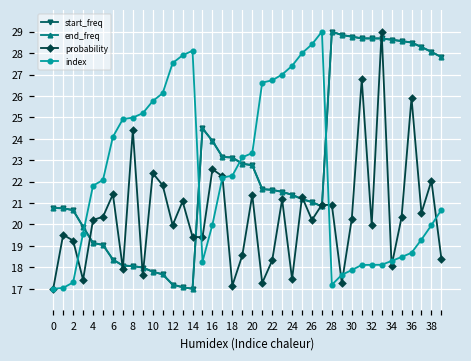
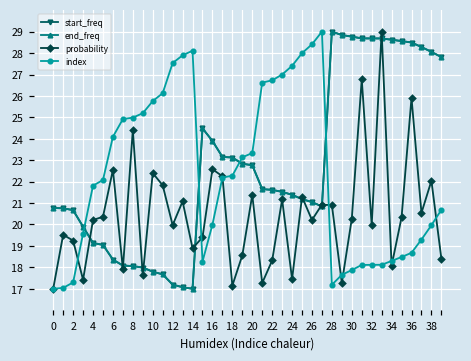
probability, 6: 21.4 -> 22.6
probability, 14: 19.4 -> 18.9
